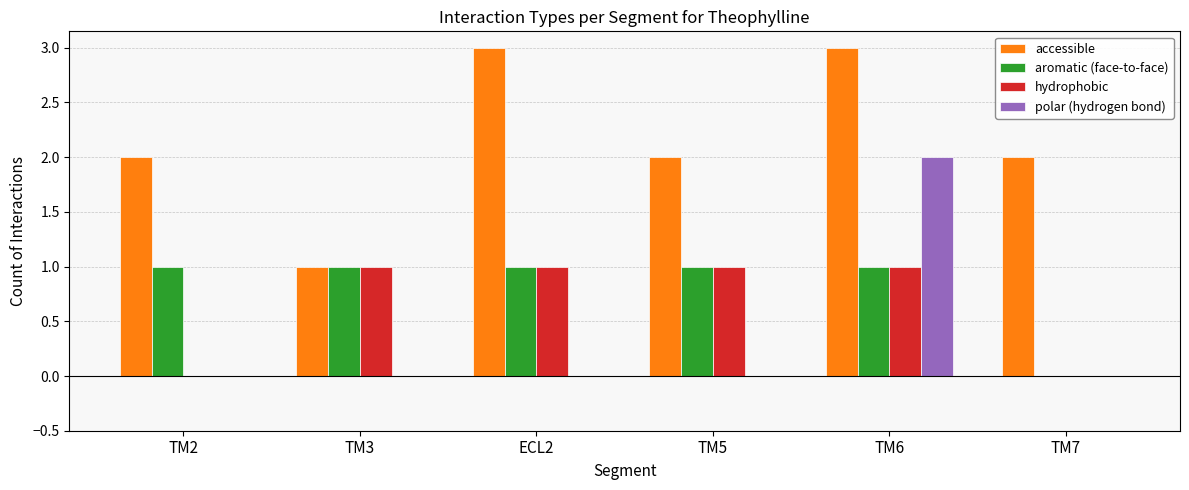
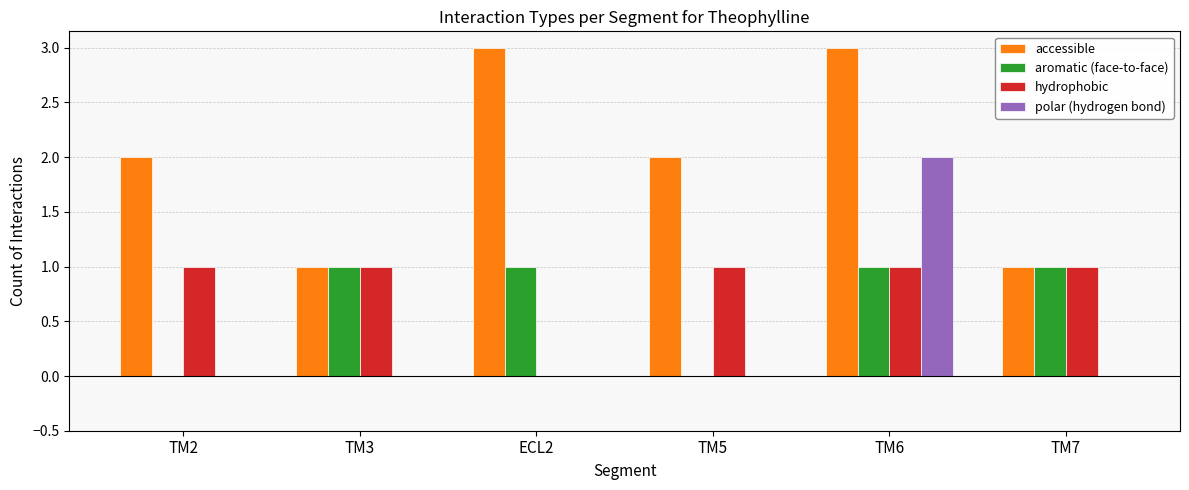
aromatic (face-to-face), TM2: 1 -> 0
hydrophobic, TM2: 0 -> 1
hydrophobic, ECL2: 1 -> 0
aromatic (face-to-face), TM5: 1 -> 0
accessible, TM7: 2 -> 1
aromatic (face-to-face), TM7: 0 -> 1
hydrophobic, TM7: 0 -> 1
